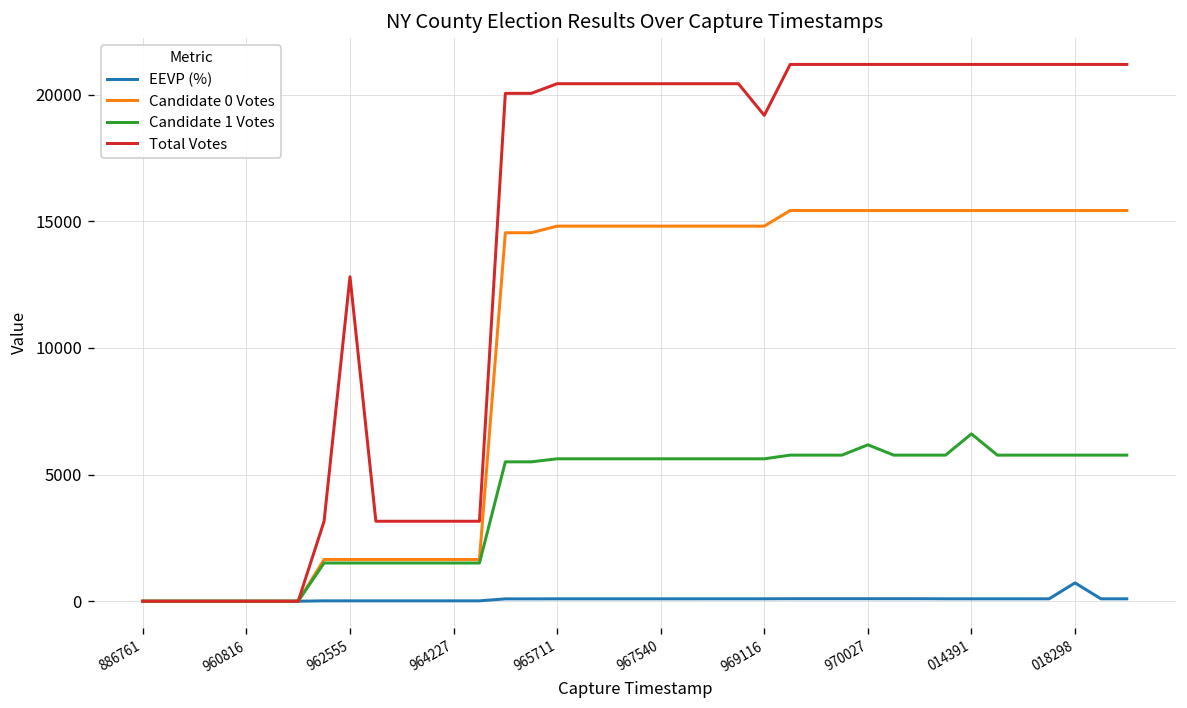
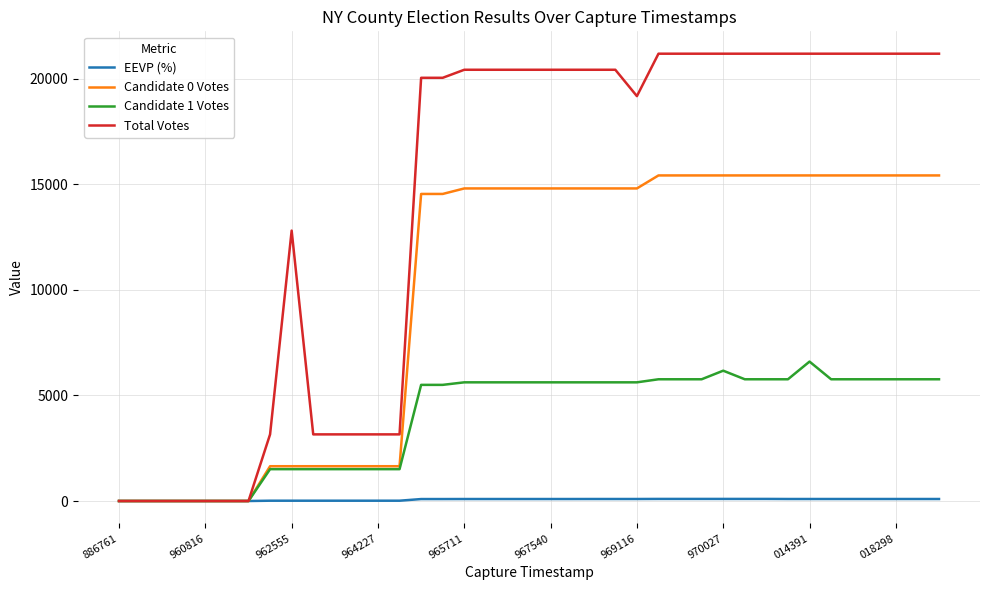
EEVP (%), 018298: 700 -> 100
